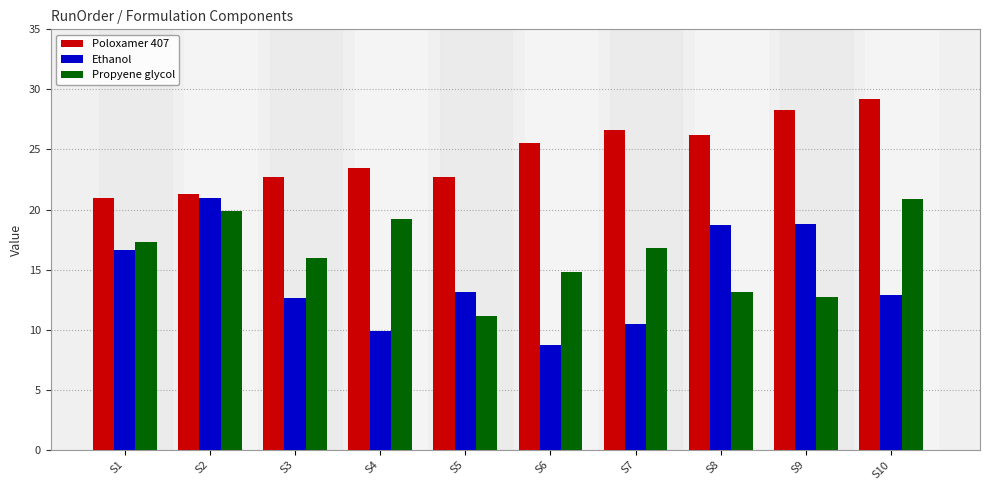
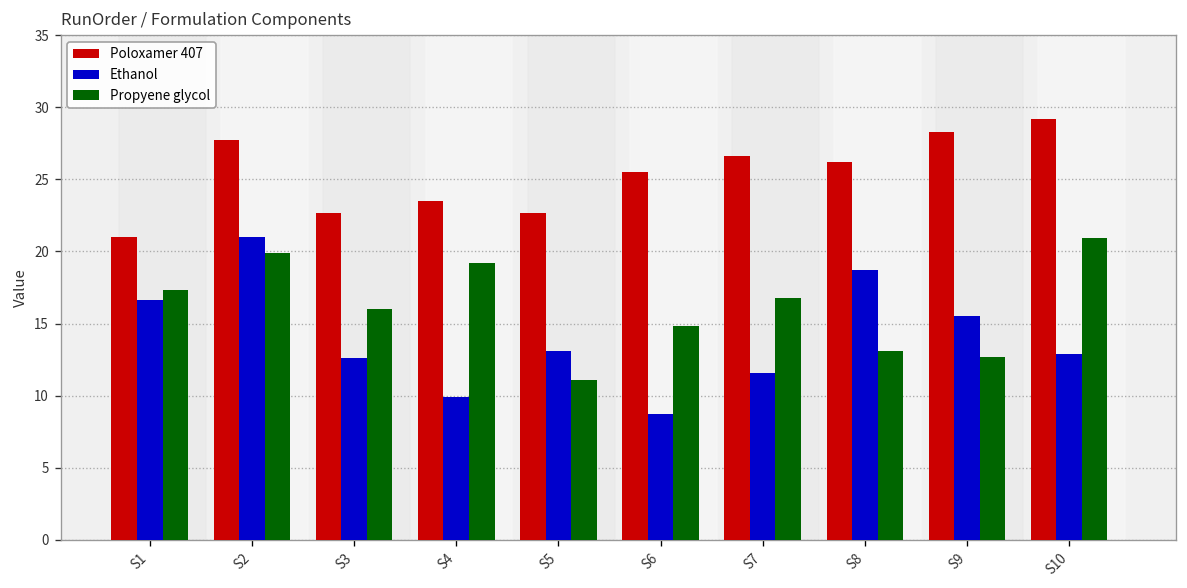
Poloxamer 407, S2: 21.3 -> 27.7
Ethanol, S7: 10.5 -> 11.6
Ethanol, S9: 18.8 -> 15.5
